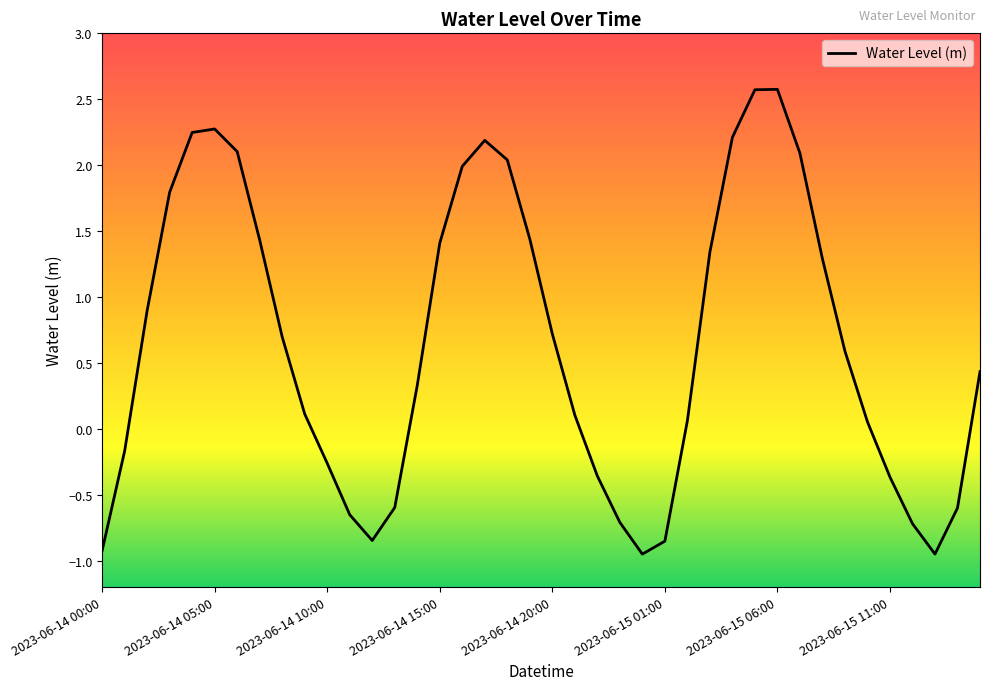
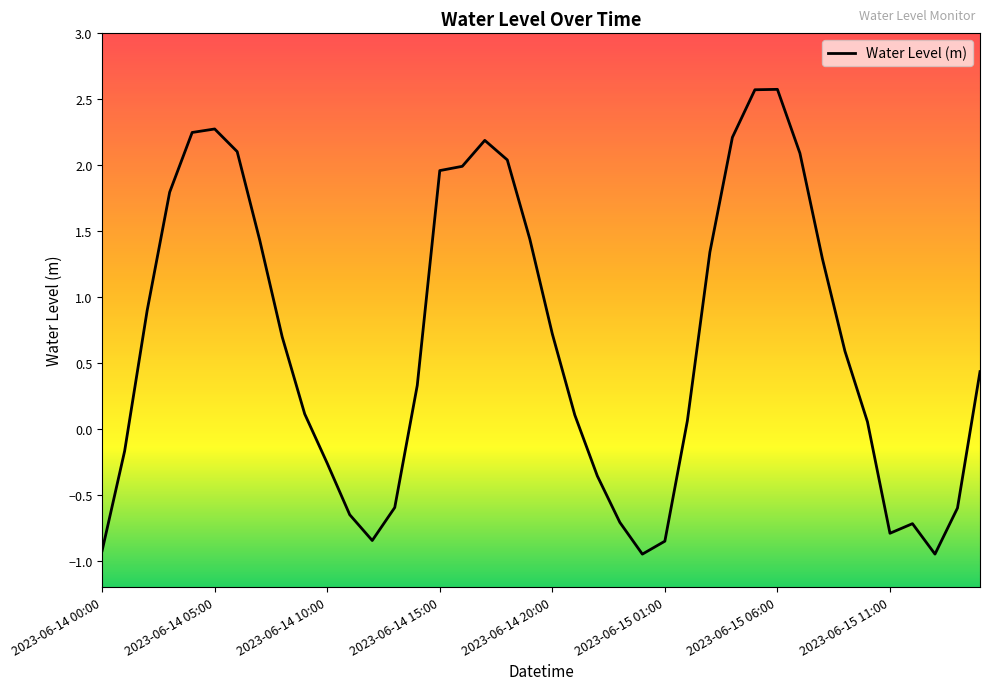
2023-06-14 15:00: 1.41 -> 1.96
2023-06-15 11:00: -0.37 -> -0.79
